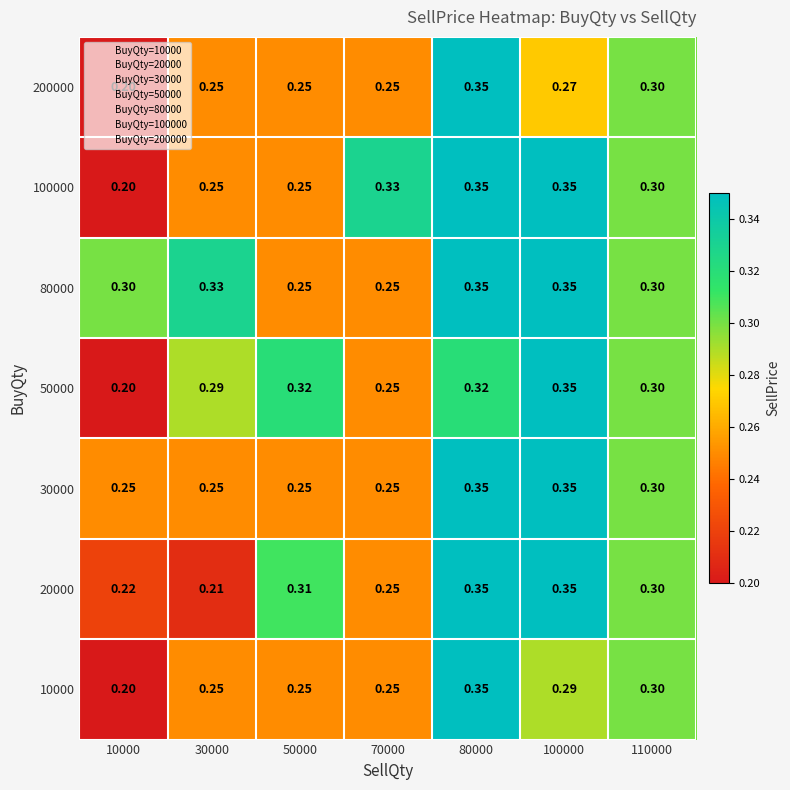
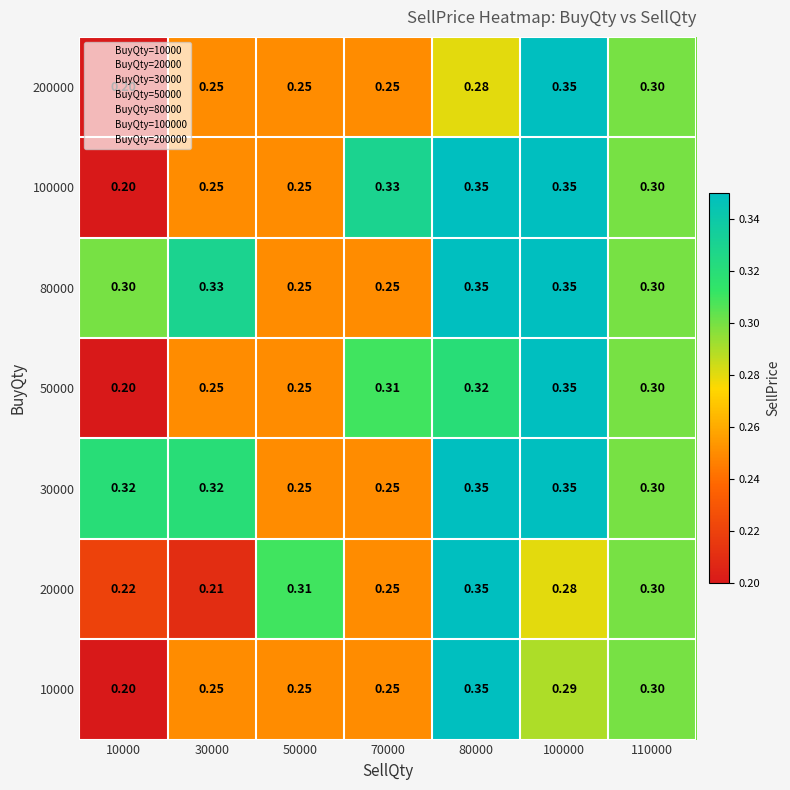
200000, 80000: 0.35 -> 0.28
200000, 100000: 0.27 -> 0.35
50000, 30000: 0.29 -> 0.25
50000, 50000: 0.32 -> 0.25
50000, 70000: 0.25 -> 0.31
30000, 10000: 0.25 -> 0.32
30000, 30000: 0.25 -> 0.32
20000, 100000: 0.35 -> 0.28
